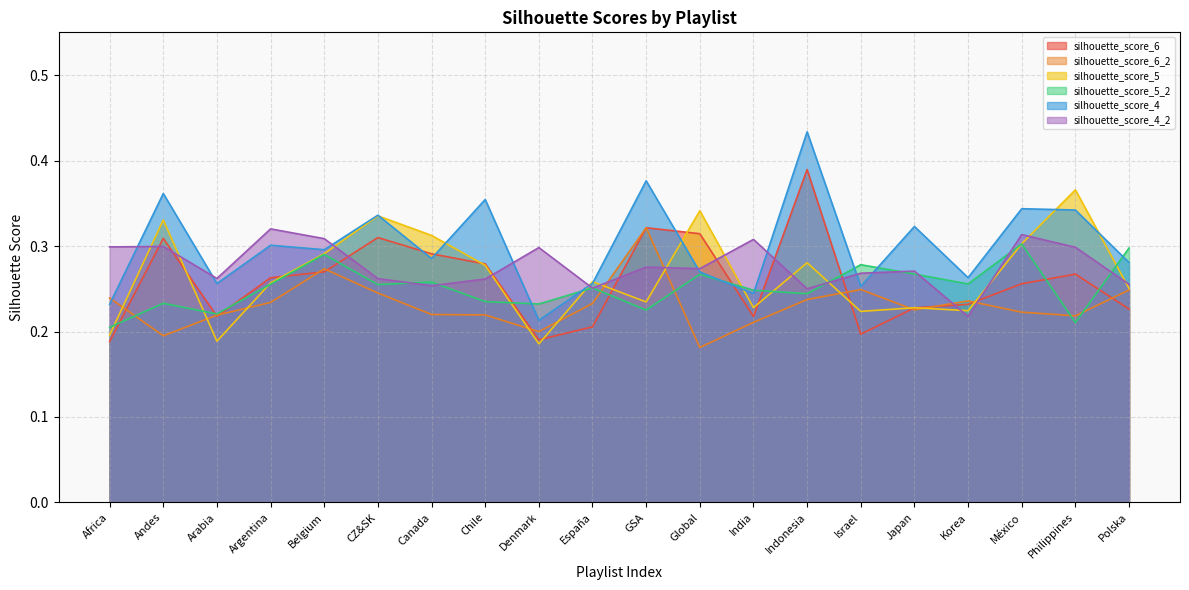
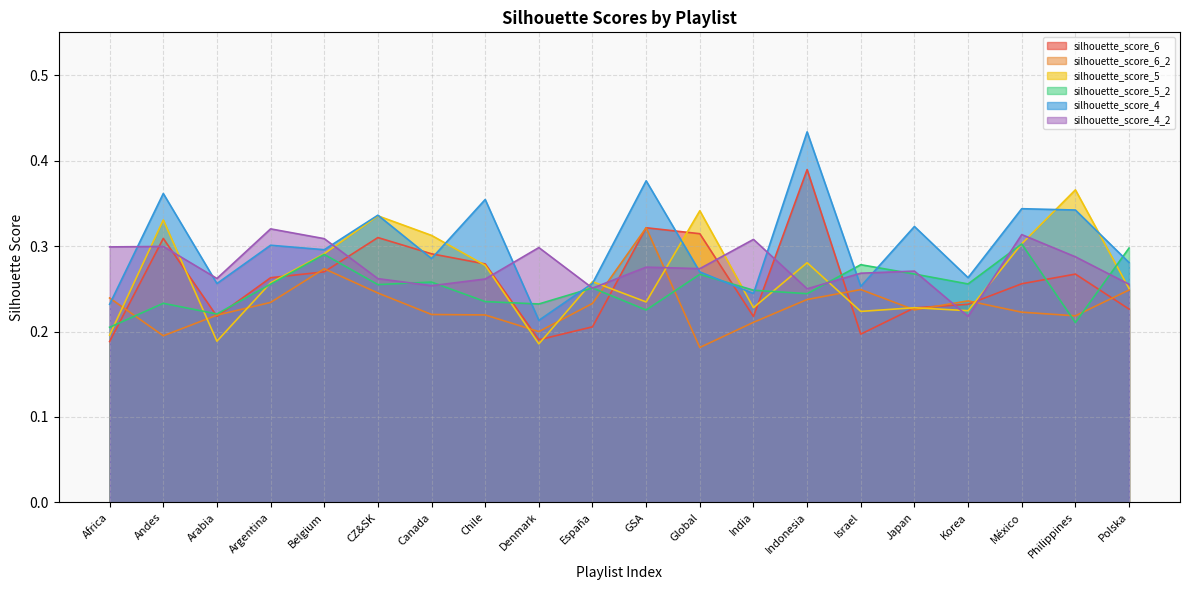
silhouette_score_4_2, Philippines: 0.30 -> 0.29
